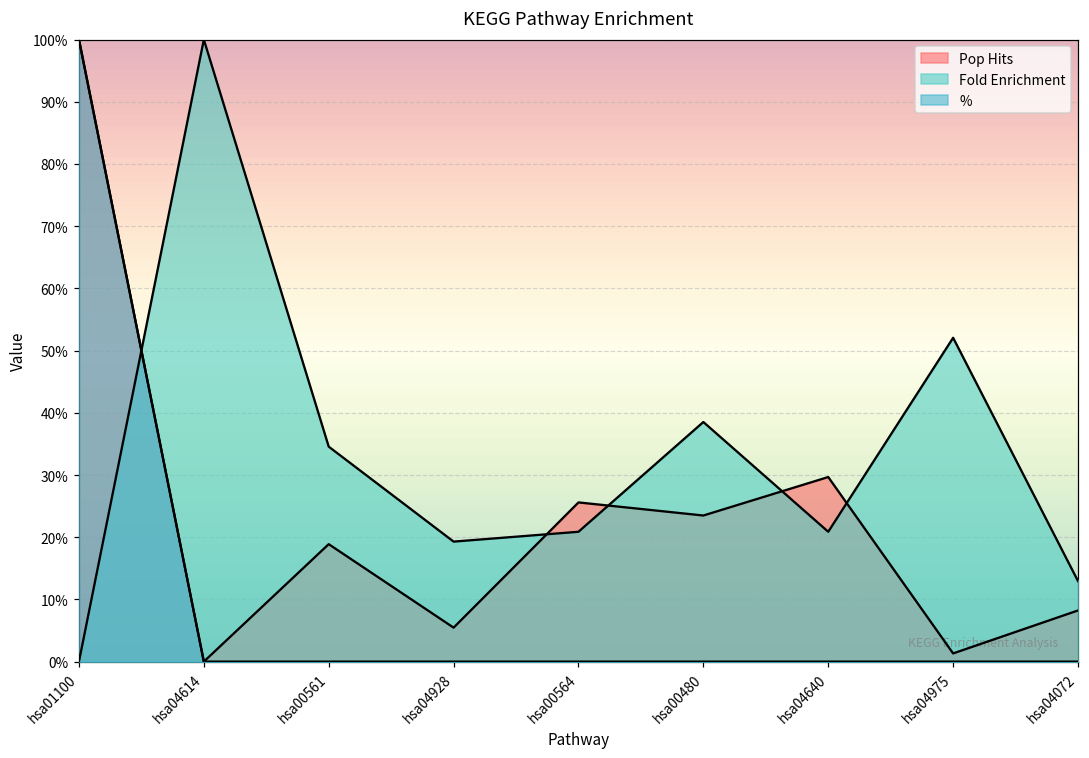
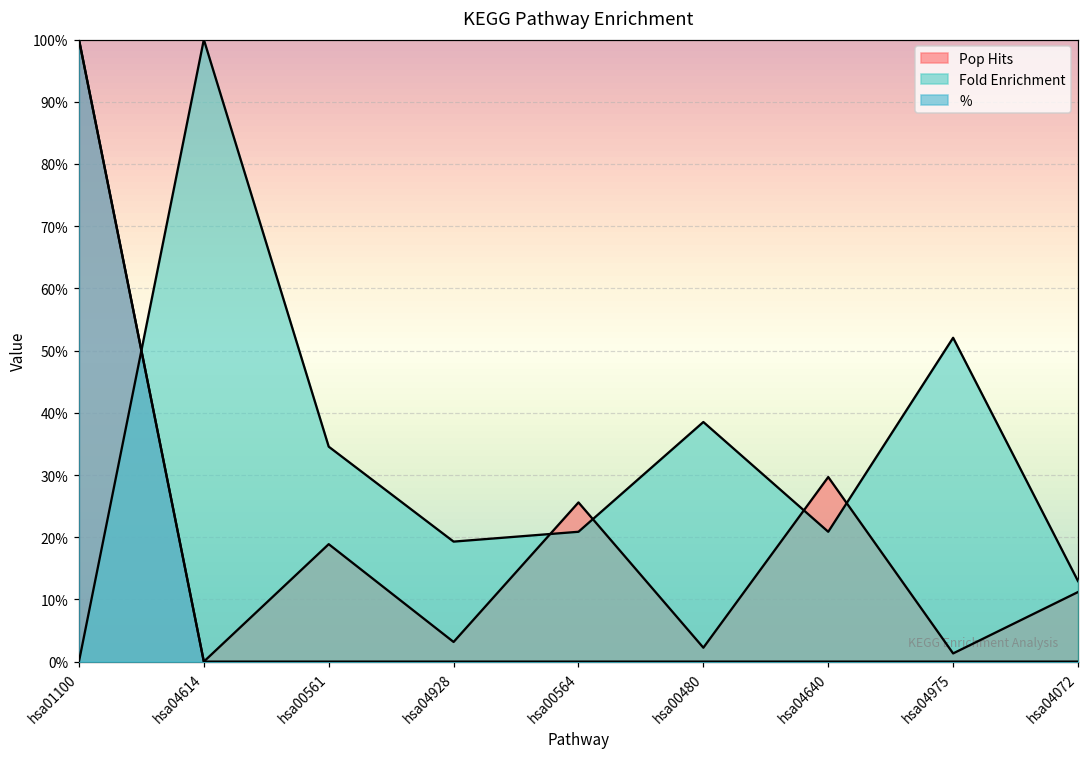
Pop Hits, hsa04928: 5% -> 3%
Pop Hits, hsa00480: 23% -> 2%
Pop Hits, hsa04072: 8% -> 11%
